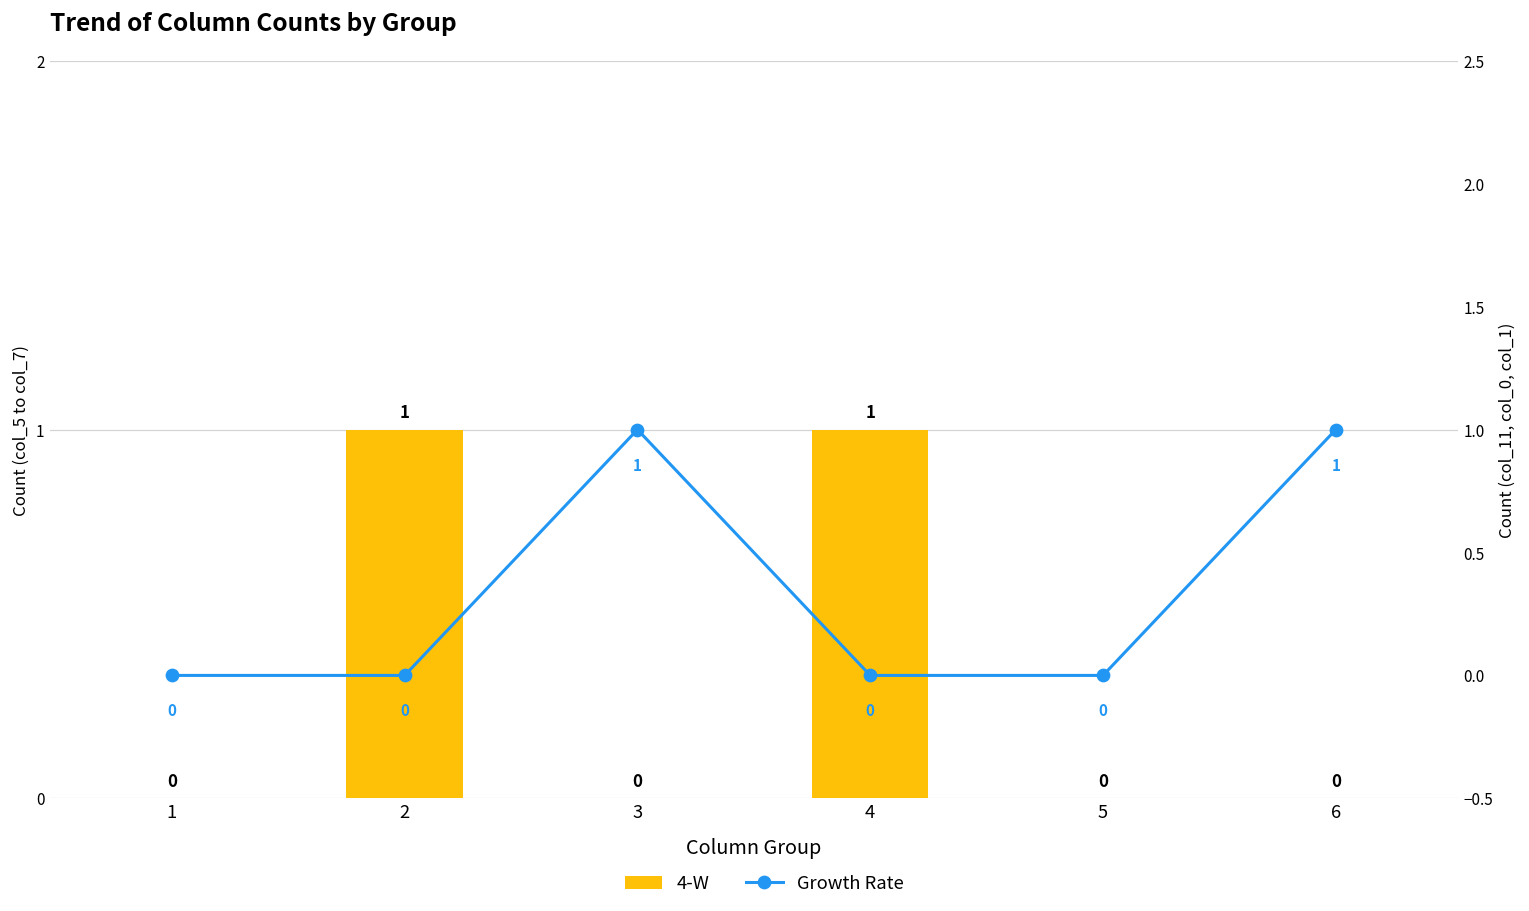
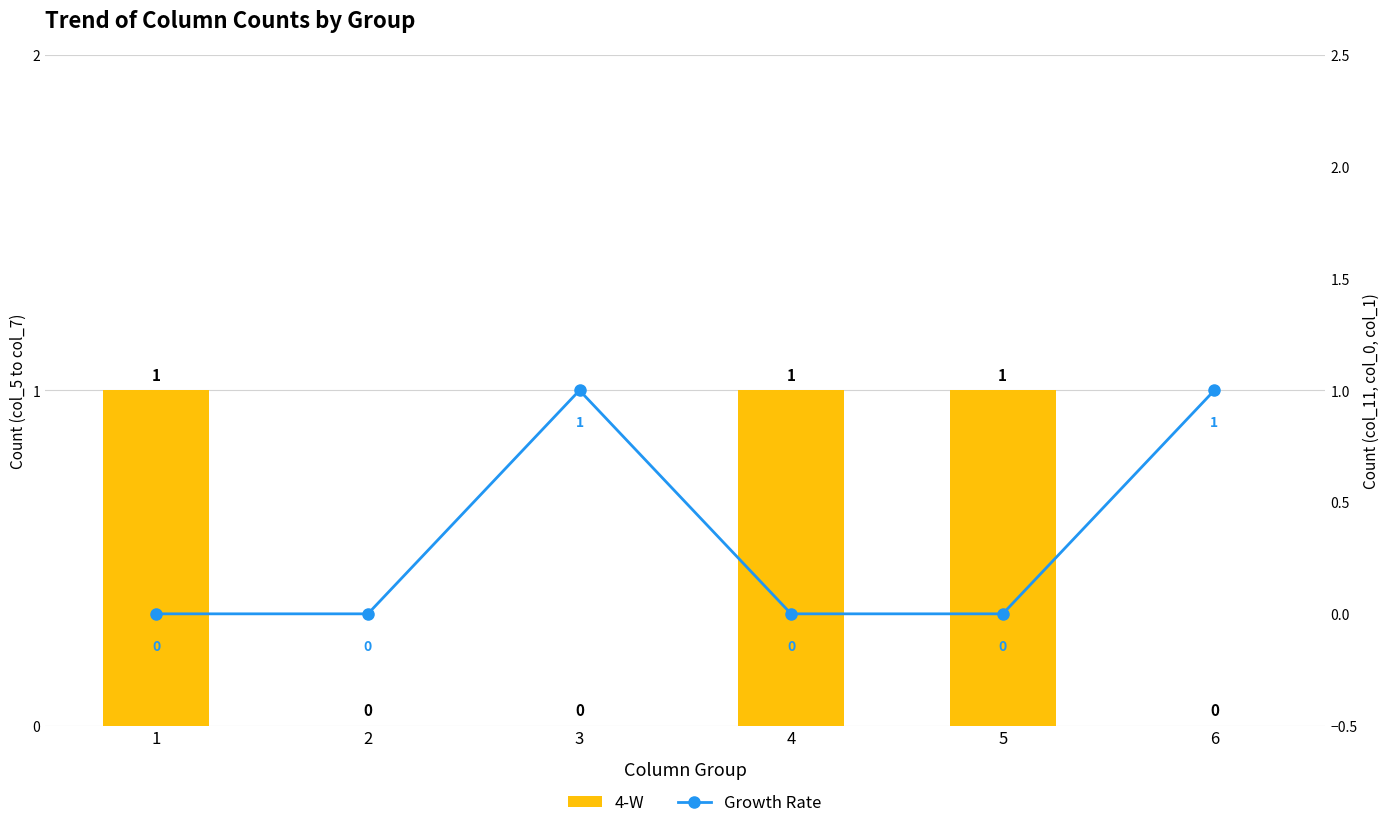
4-W, 1: 0 -> 1
4-W, 2: 1 -> 0
4-W, 5: 0 -> 1
